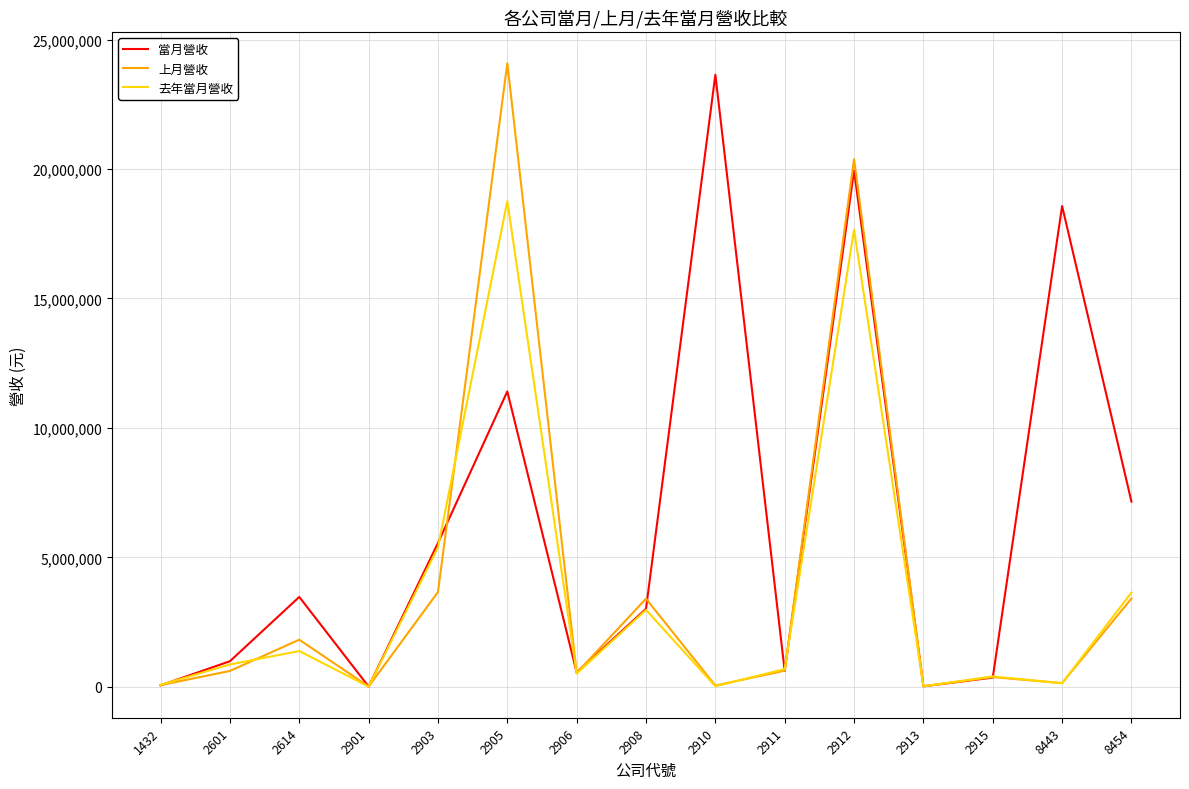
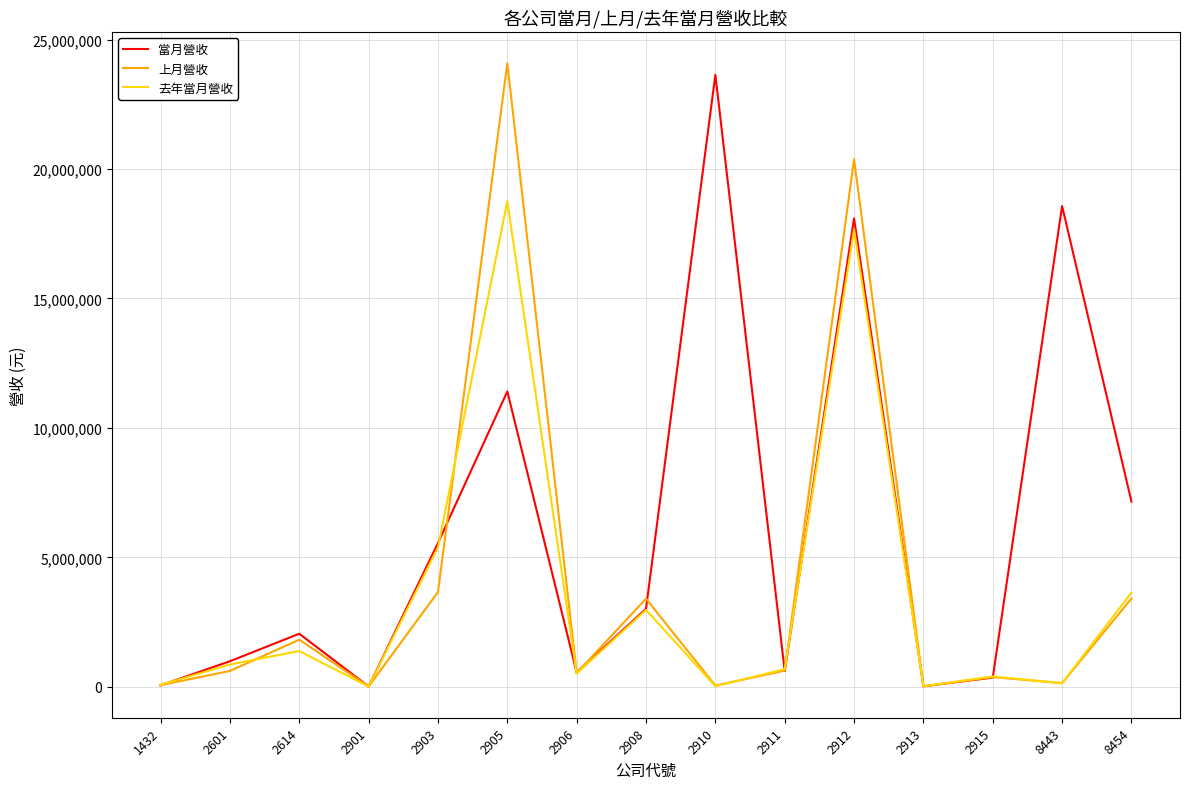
當月營收, 2614: 3,500,000 -> 2,100,000
當月營收, 2912: 19,900,000 -> 18,100,000
